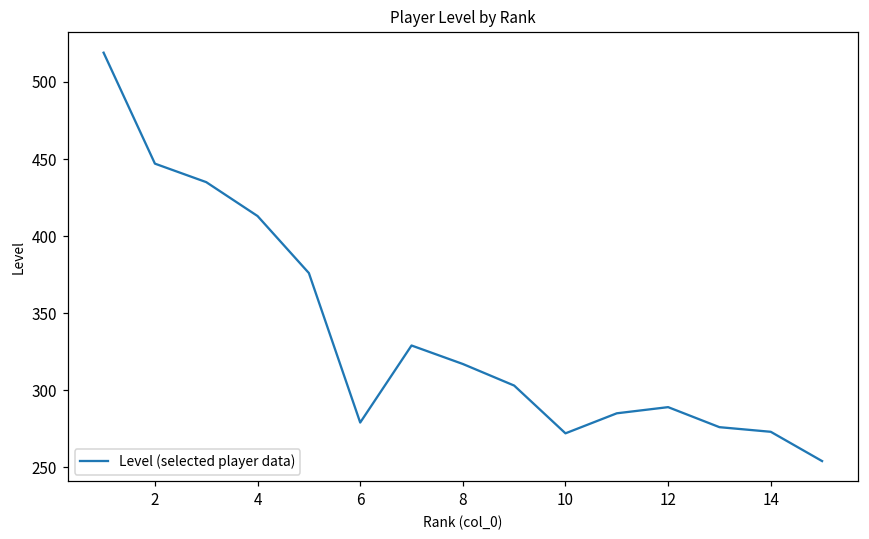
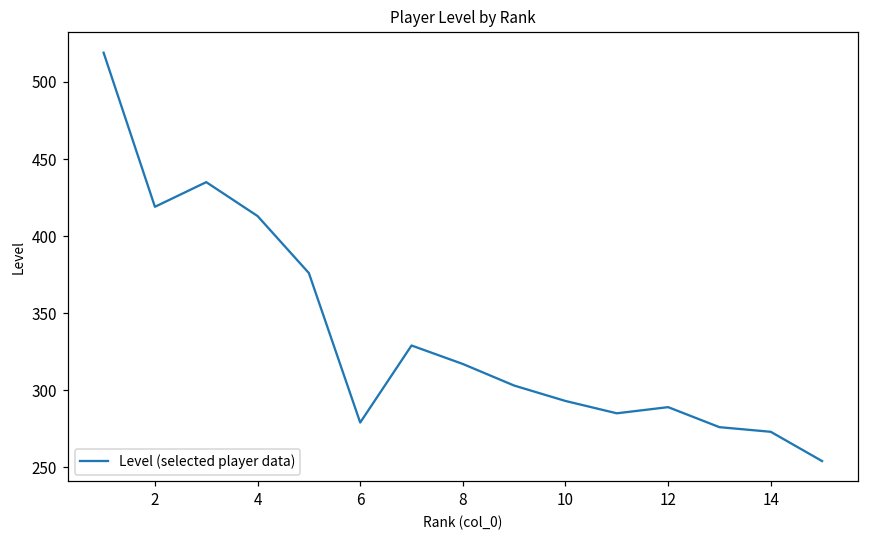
2: 447 -> 419
10: 272 -> 293
